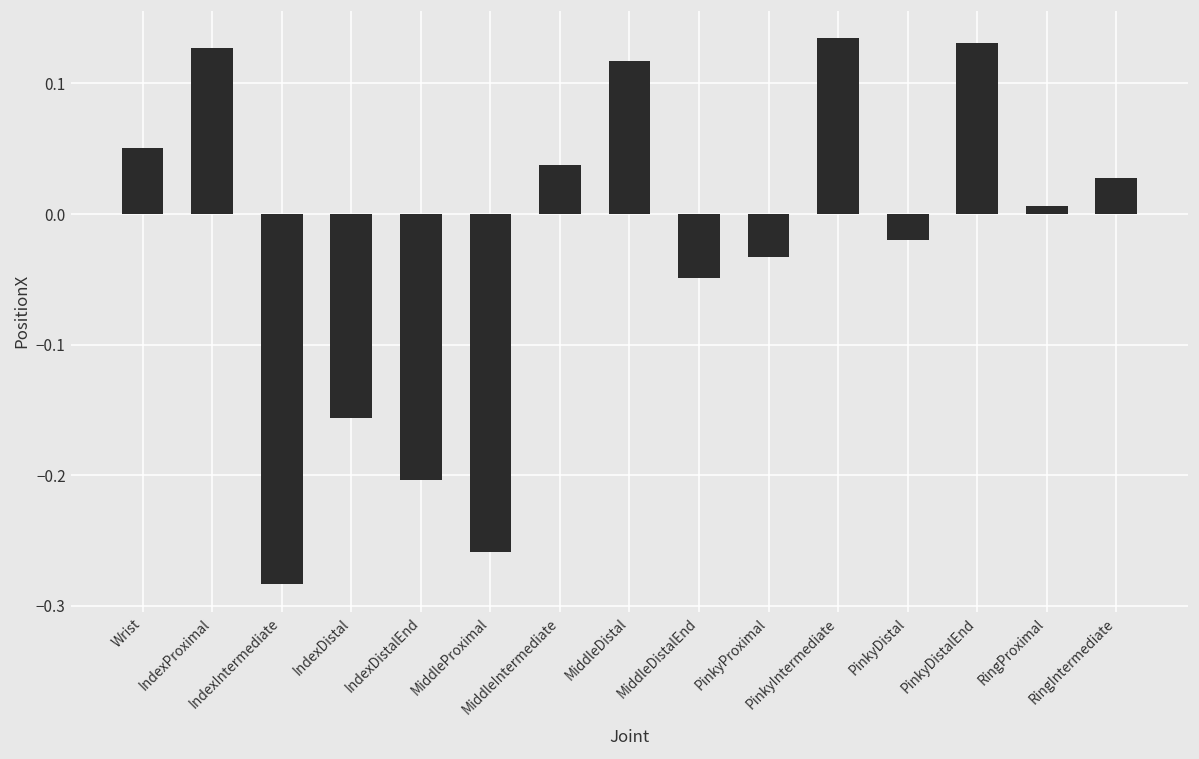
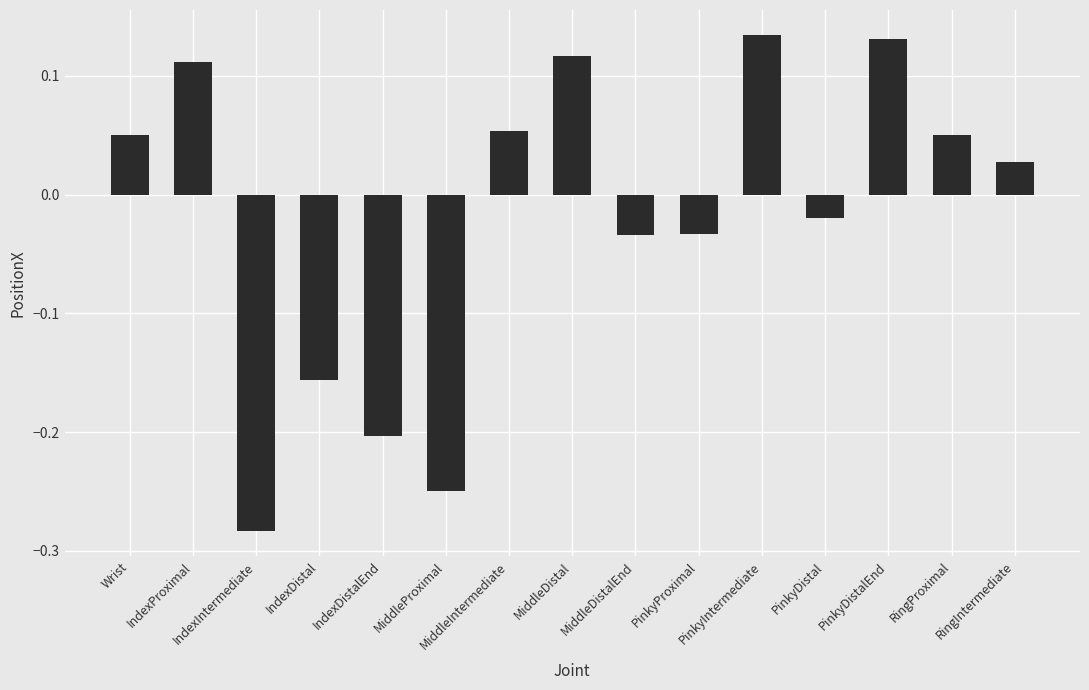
IndexProximal: 0.127 -> 0.111
MiddleProximal: -0.259 -> -0.249
MiddleIntermediate: 0.038 -> 0.054
MiddleDistalEnd: -0.049 -> -0.034
RingProximal: 0.006 -> 0.051
